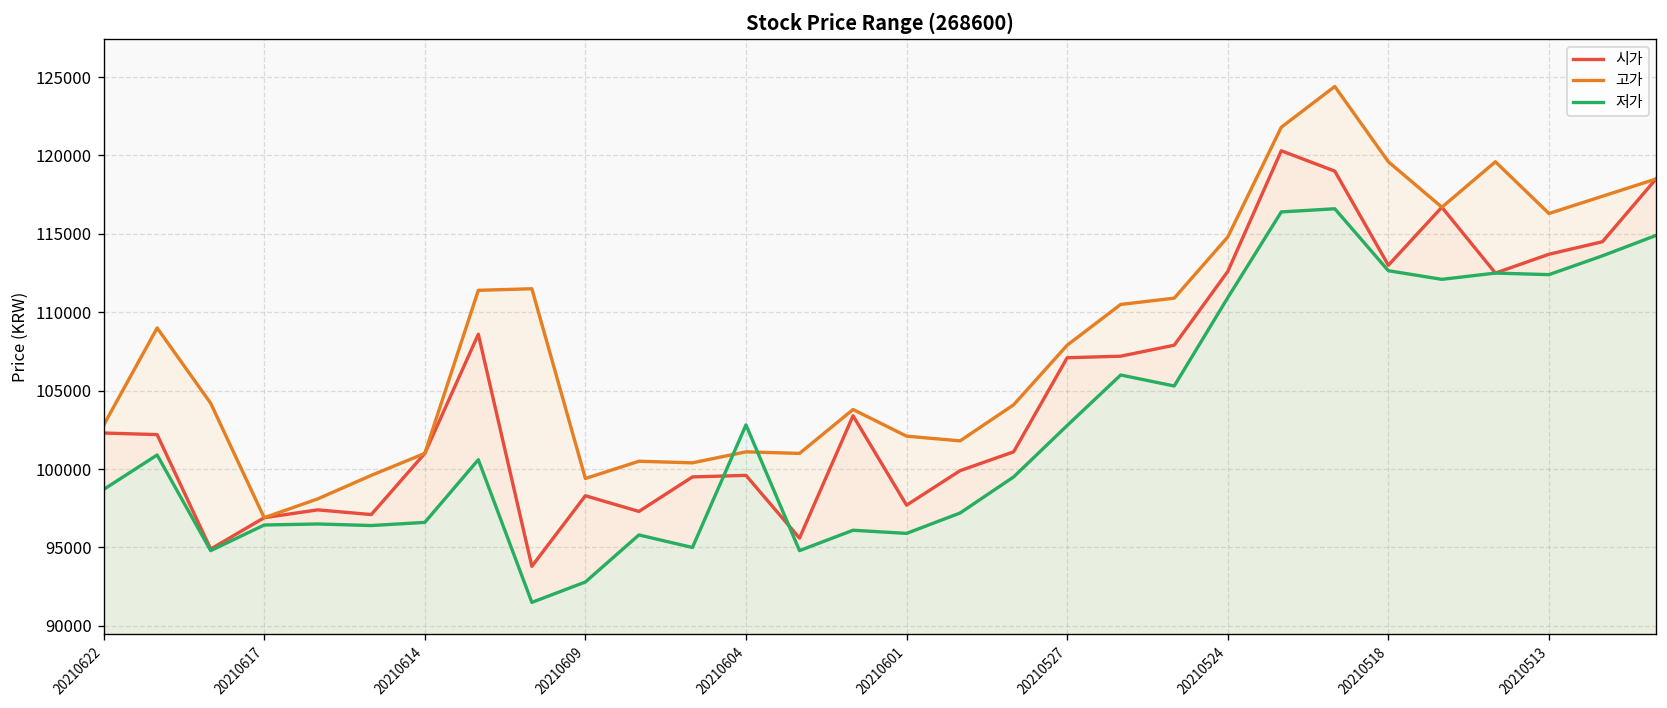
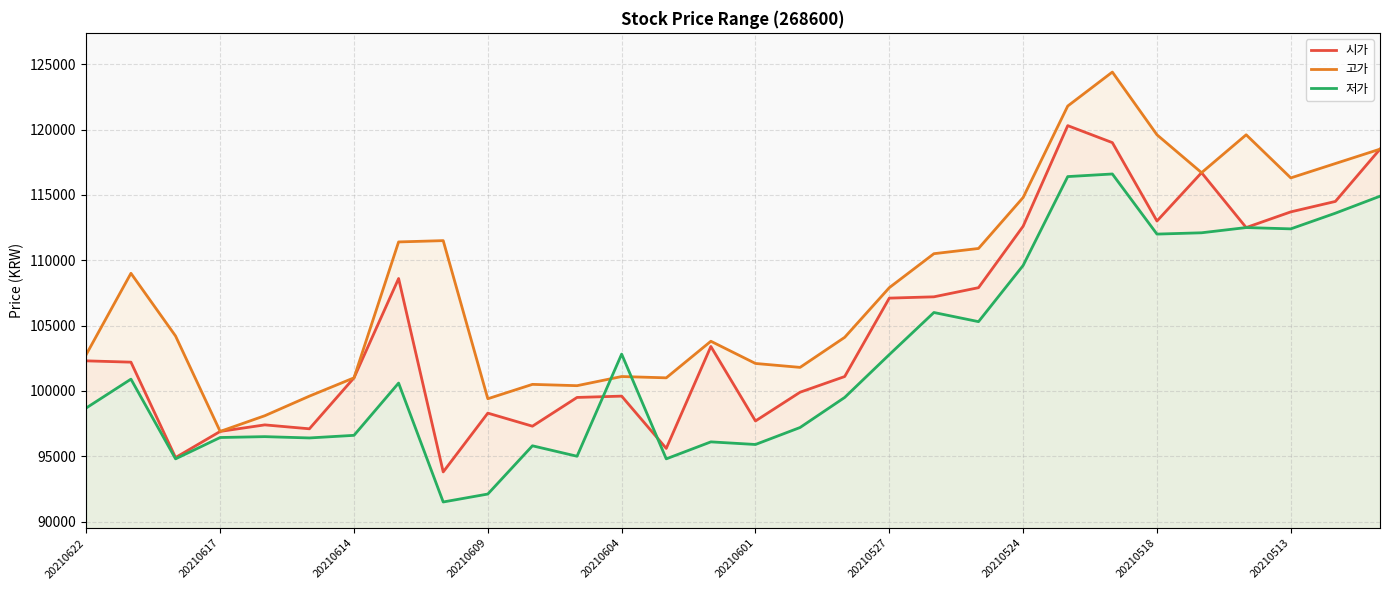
저가, 20210609: 92800 -> 92100
저가, 20210524: 110900 -> 109600
저가, 20210518: 112700 -> 112000
